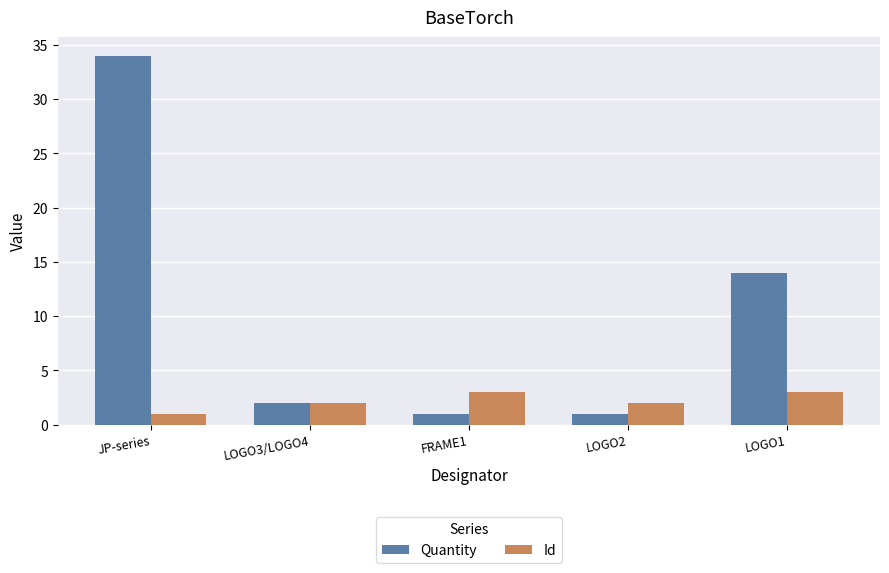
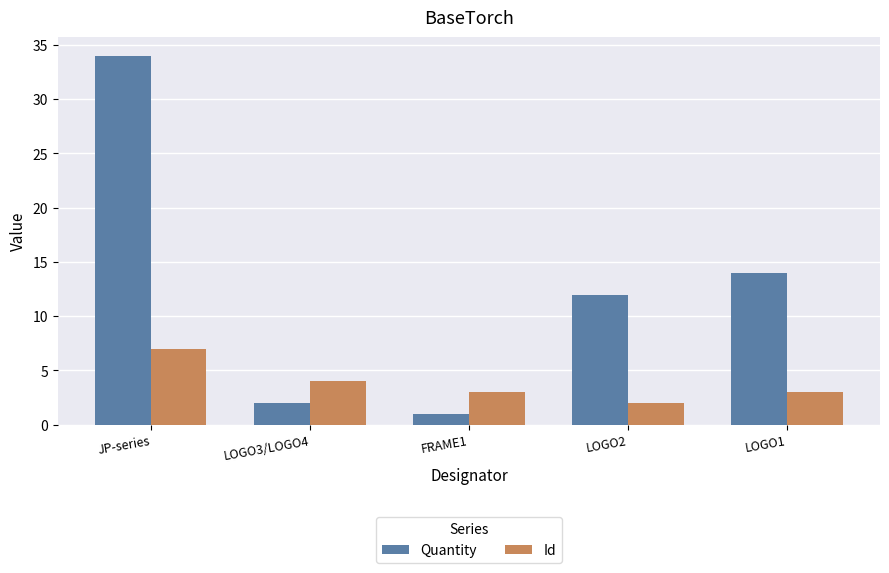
Id, JP-series: 1 -> 7
Id, LOGO3/LOGO4: 2 -> 4
Quantity, LOGO2: 1 -> 12
